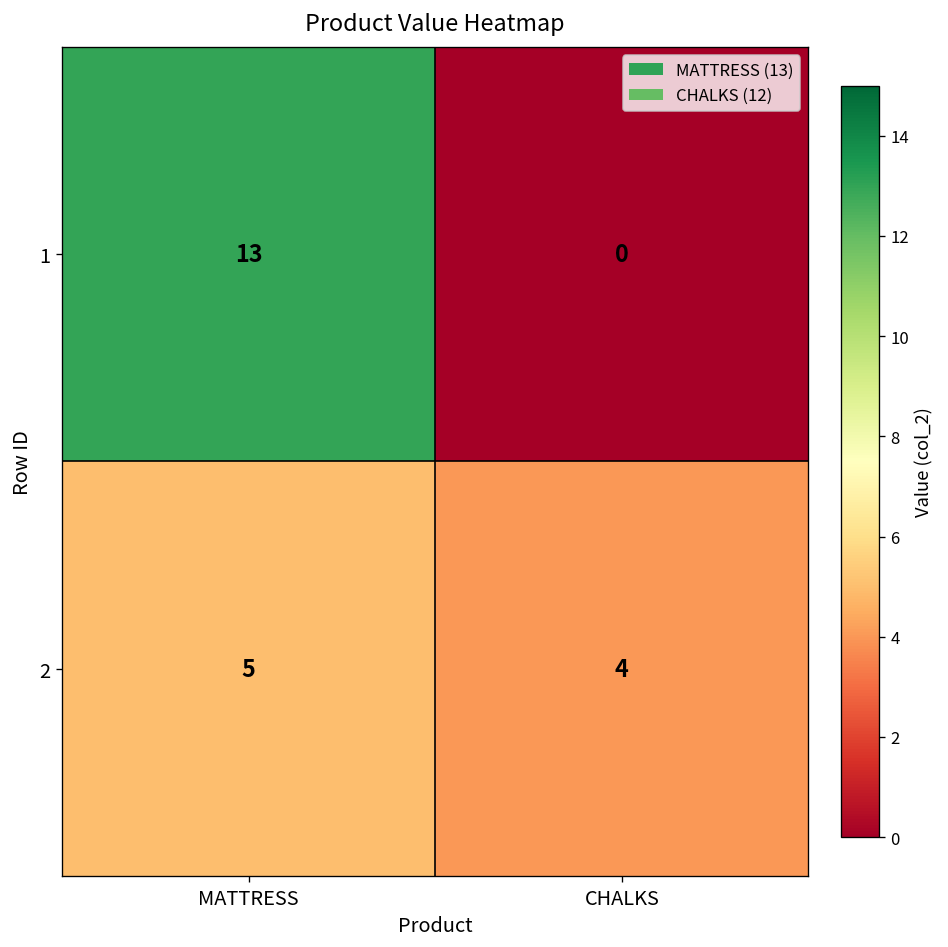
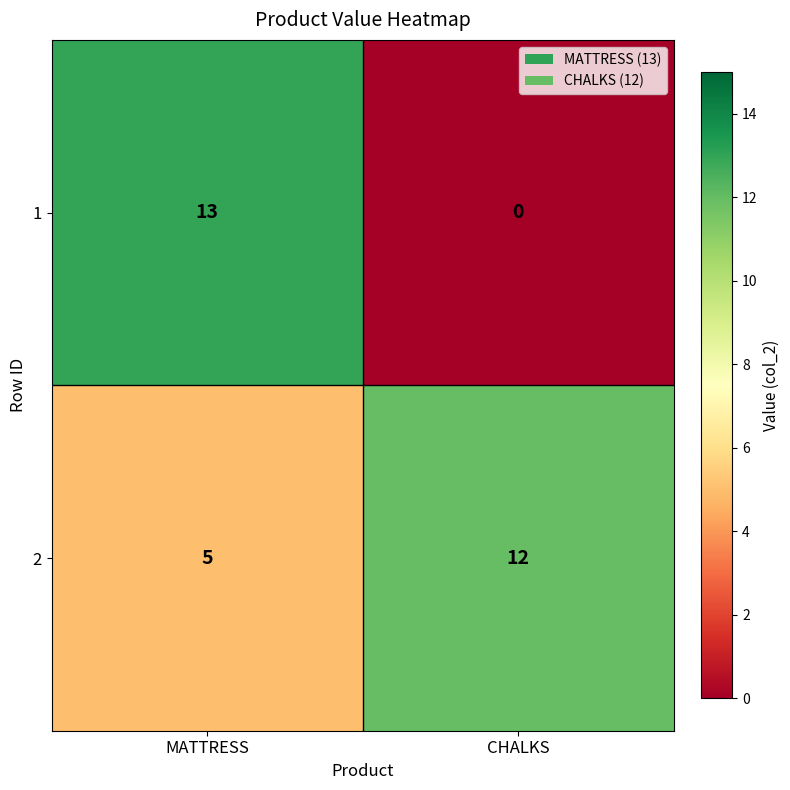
2, CHALKS: 4 -> 12
